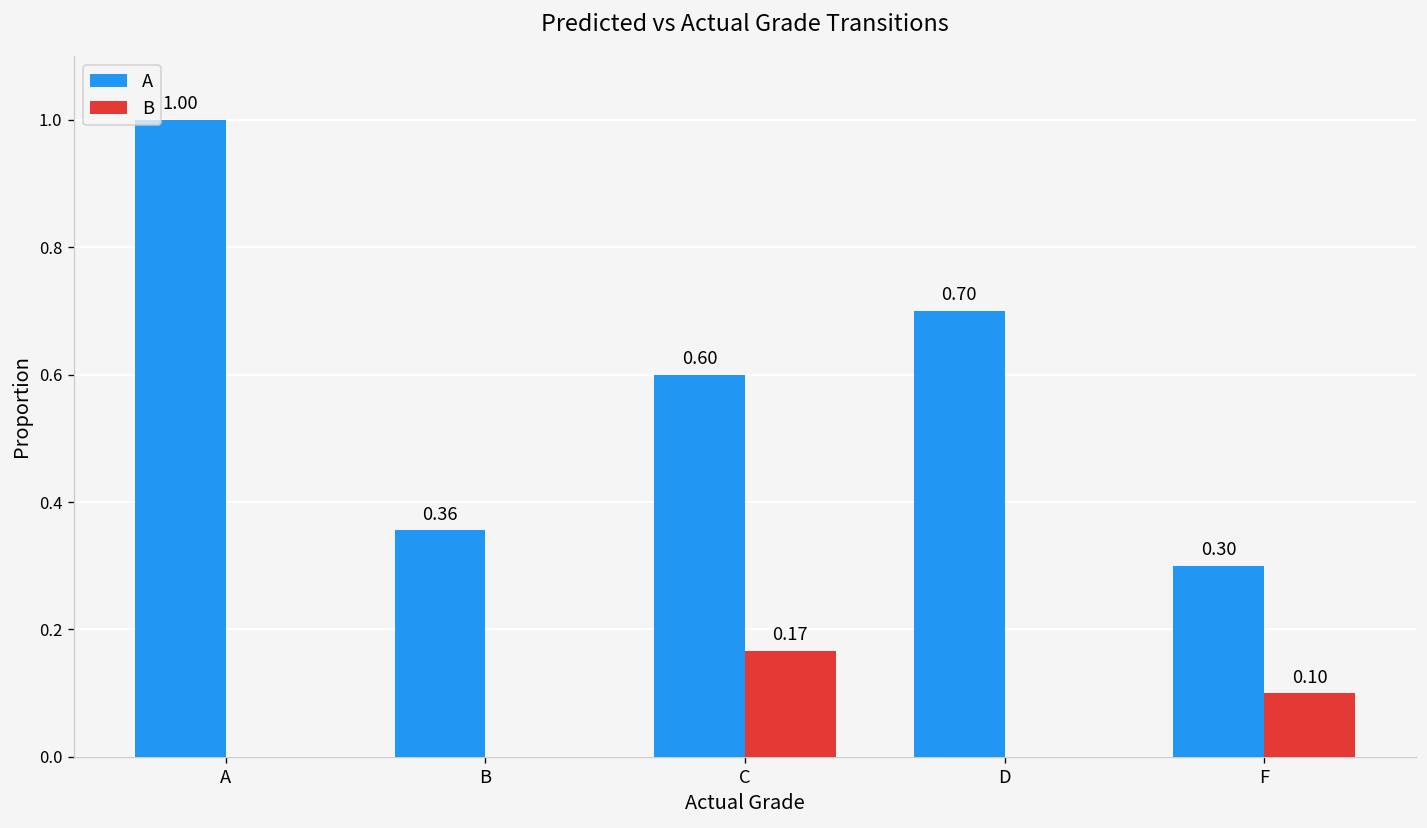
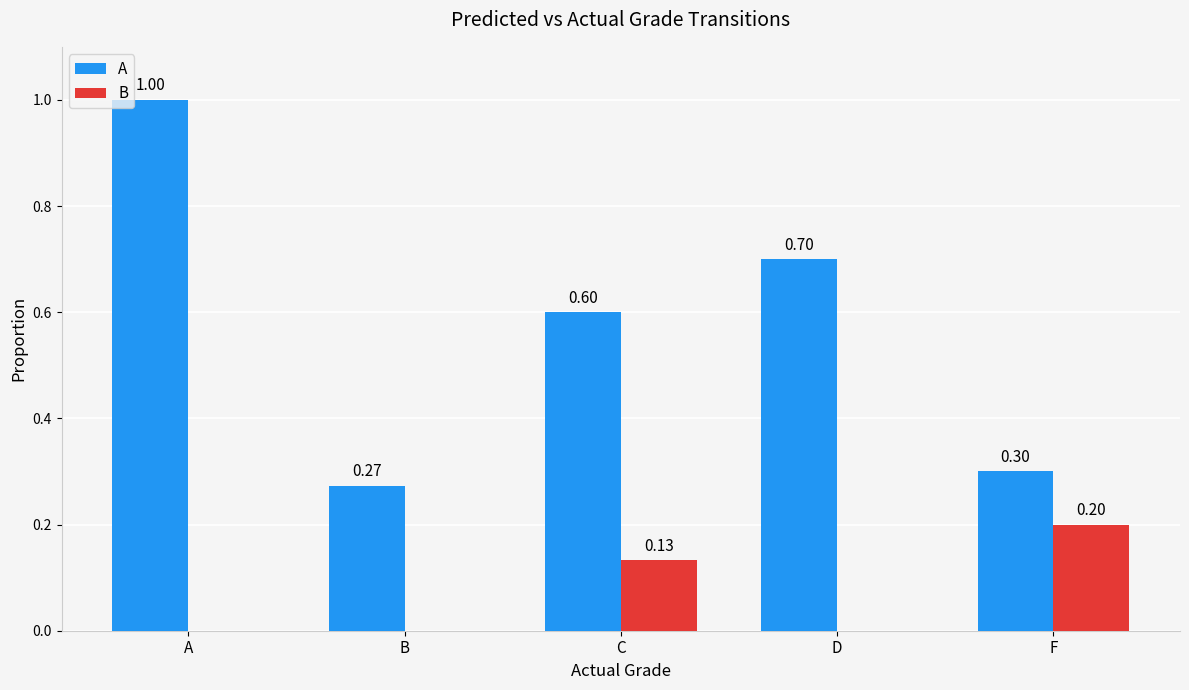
A, B: 0.36 -> 0.27
B, C: 0.17 -> 0.13
B, F: 0.10 -> 0.20
